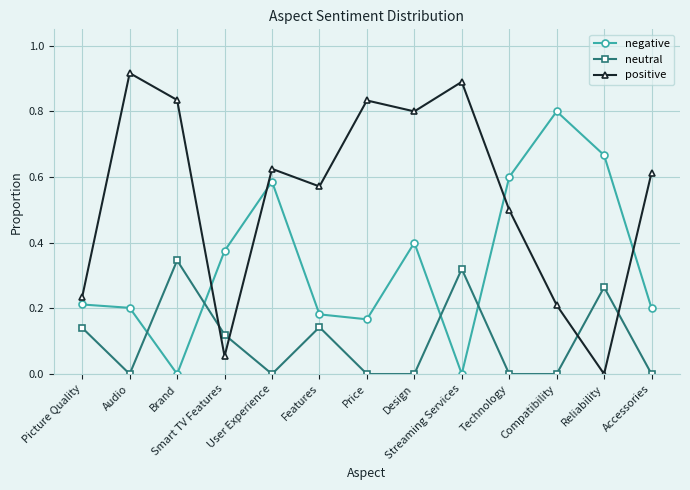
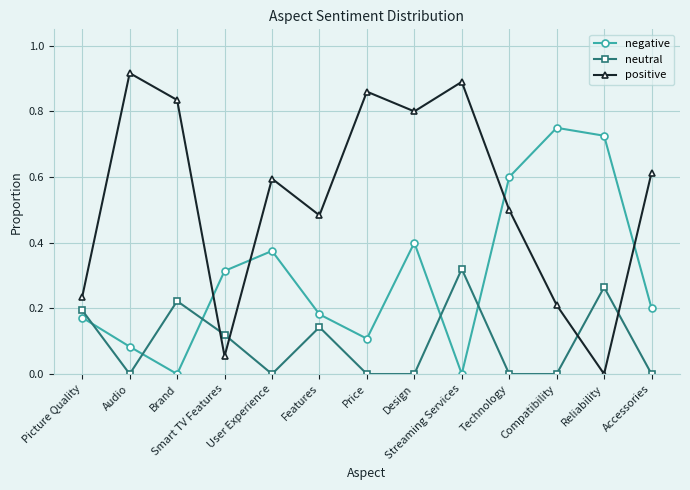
negative, Picture Quality: 0.21 -> 0.17
neutral, Picture Quality: 0.14 -> 0.19
negative, Audio: 0.20 -> 0.08
neutral, Brand: 0.35 -> 0.22
negative, Smart TV Features: 0.38 -> 0.31
negative, User Experience: 0.59 -> 0.38
positive, User Experience: 0.63 -> 0.60
positive, Features: 0.57 -> 0.48
negative, Price: 0.17 -> 0.11
positive, Price: 0.83 -> 0.86
negative, Compatibility: 0.80 -> 0.75
negative, Reliability: 0.67 -> 0.73
